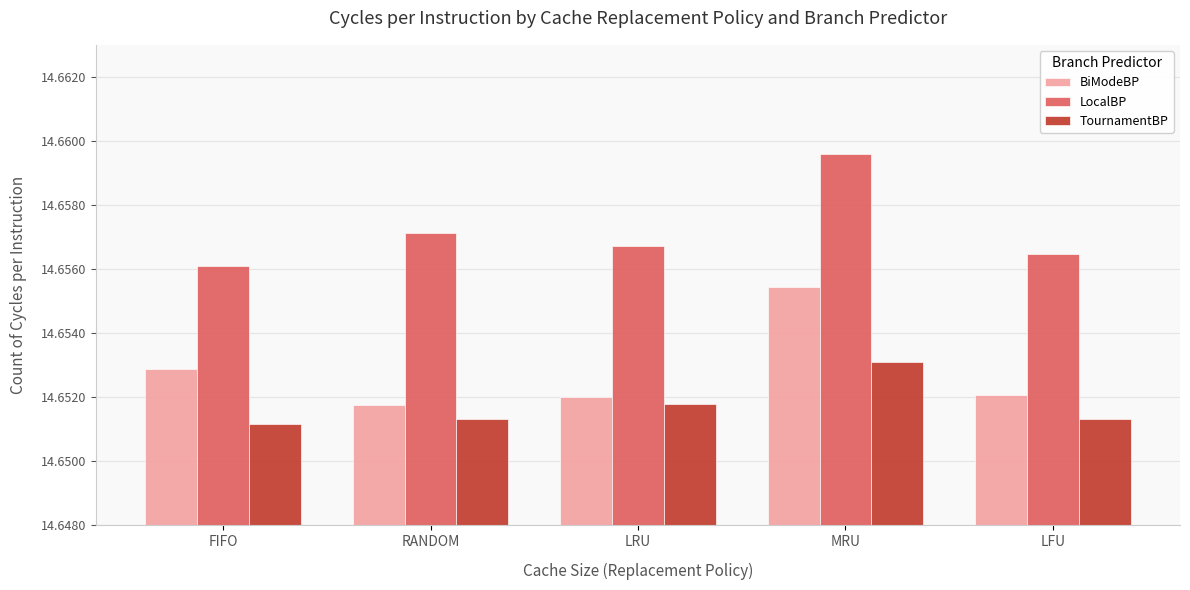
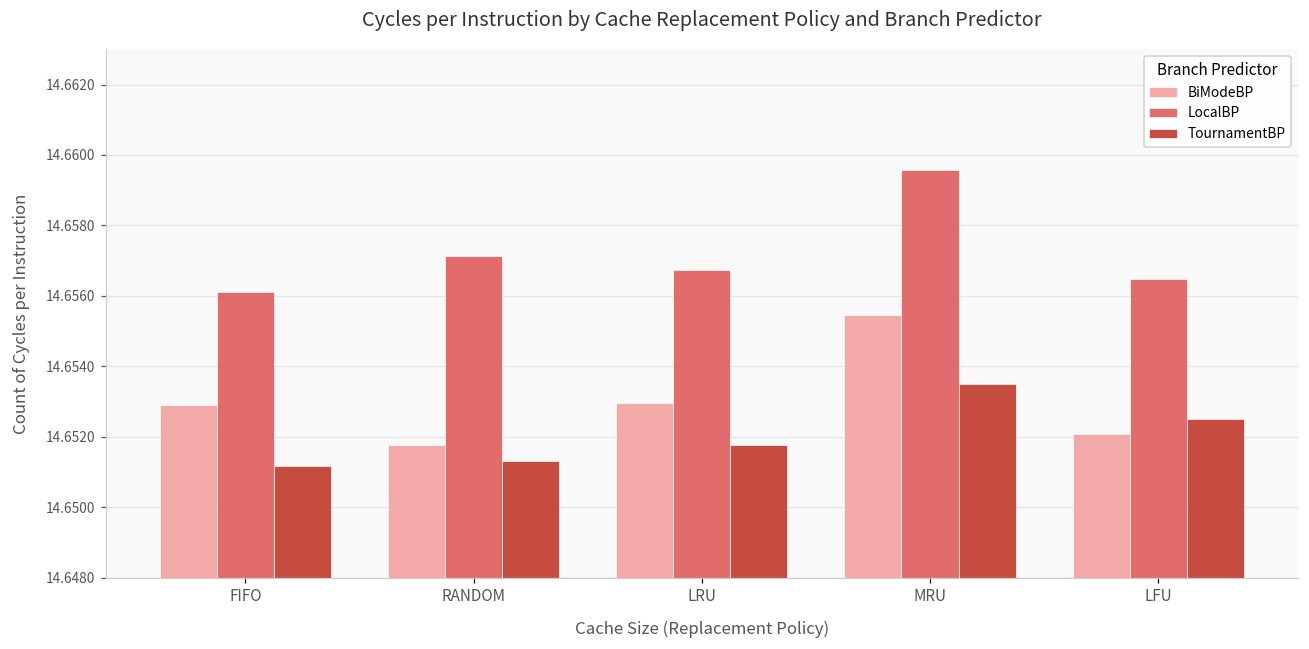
BiModeBP, LRU: 14.6520 -> 14.6530
TournamentBP, MRU: 14.6531 -> 14.6535
TournamentBP, LFU: 14.6513 -> 14.6525
